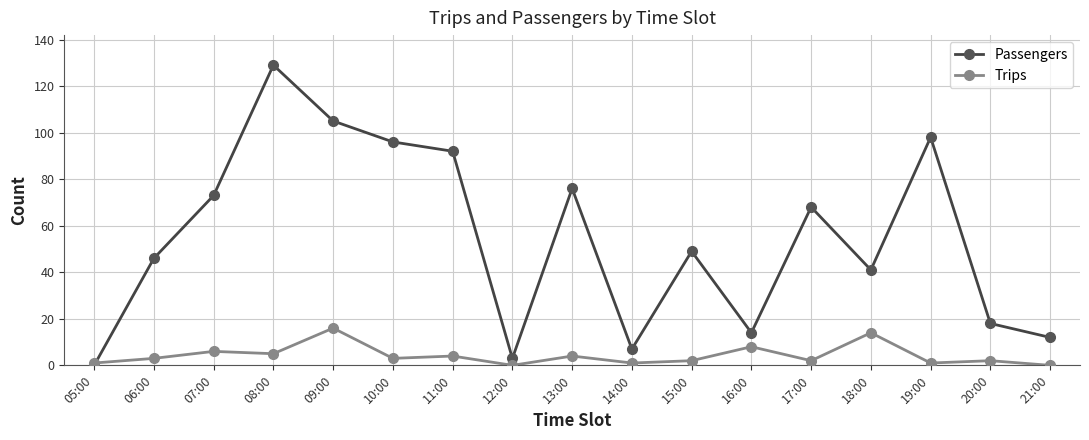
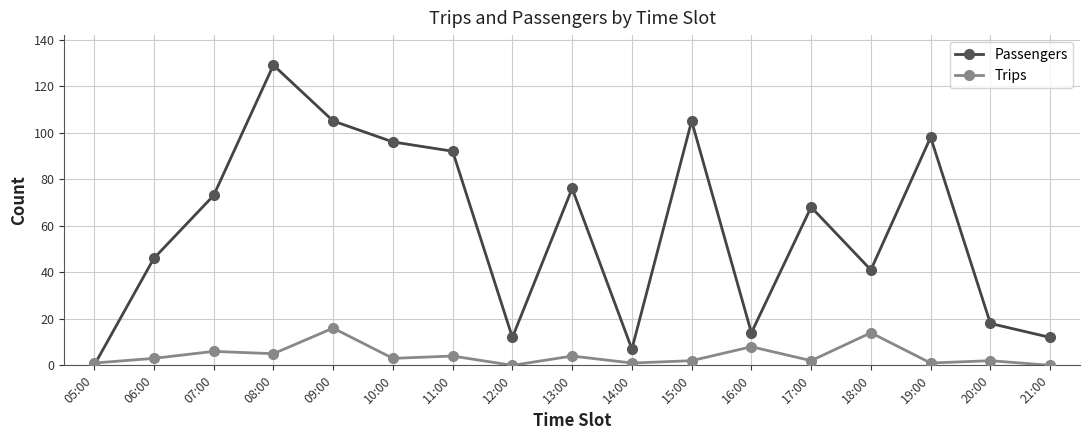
Passengers, 12:00: 3 -> 12
Passengers, 15:00: 49 -> 105
